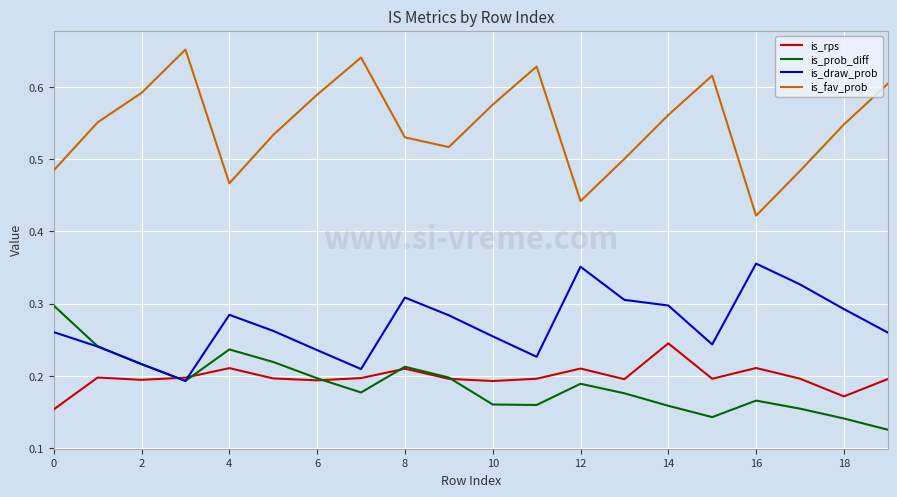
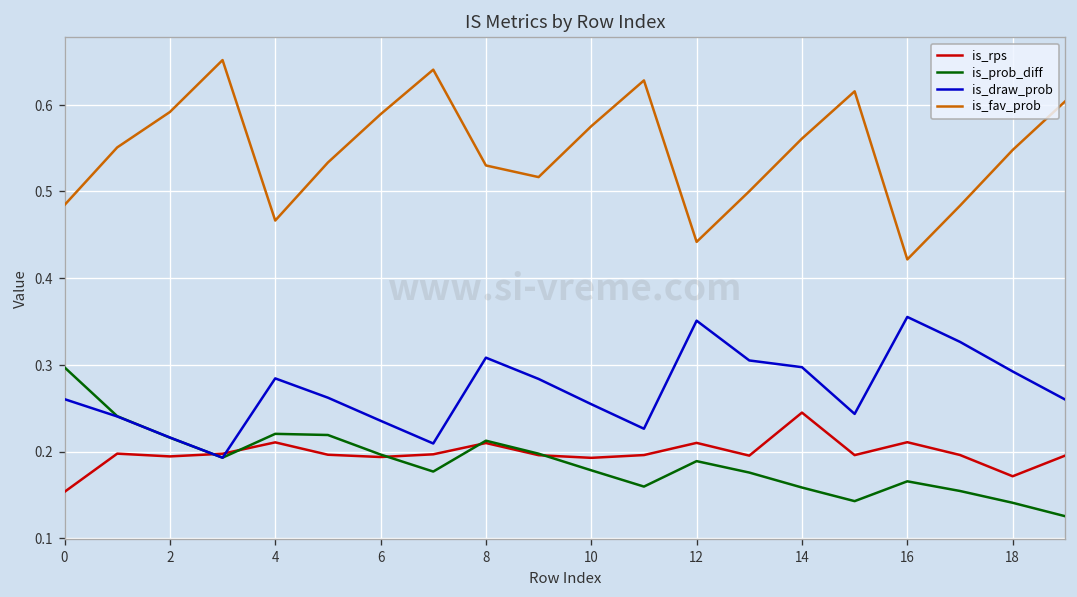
is_prob_diff, 4: 0.24 -> 0.22
is_prob_diff, 10: 0.16 -> 0.18
